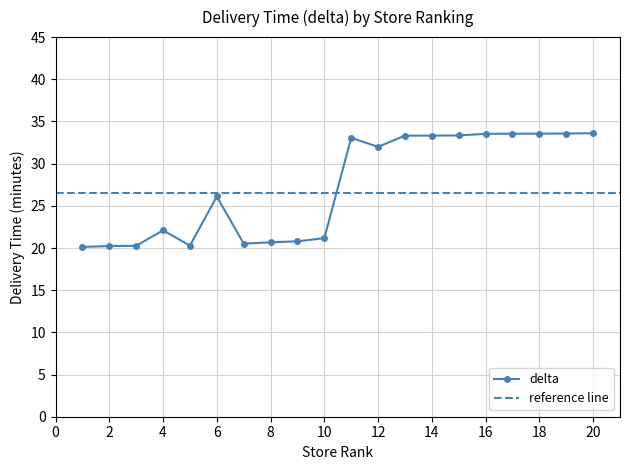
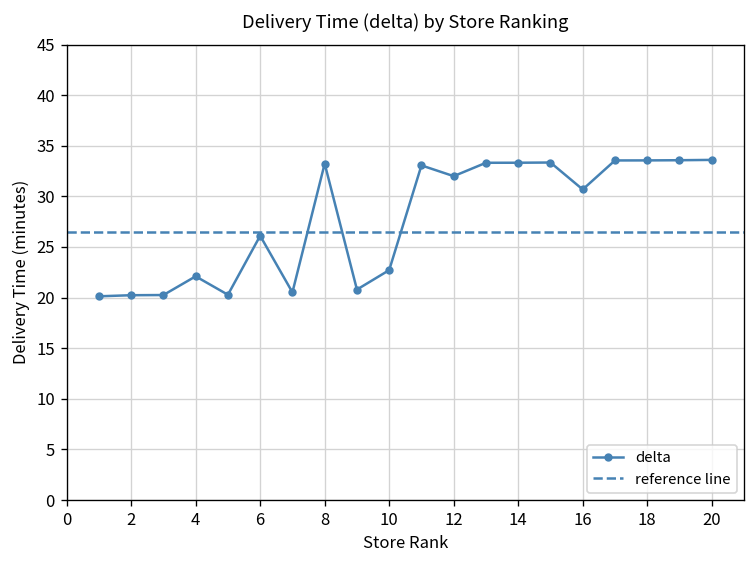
8: 21 -> 33
10: 21 -> 23
16: 34 -> 31
